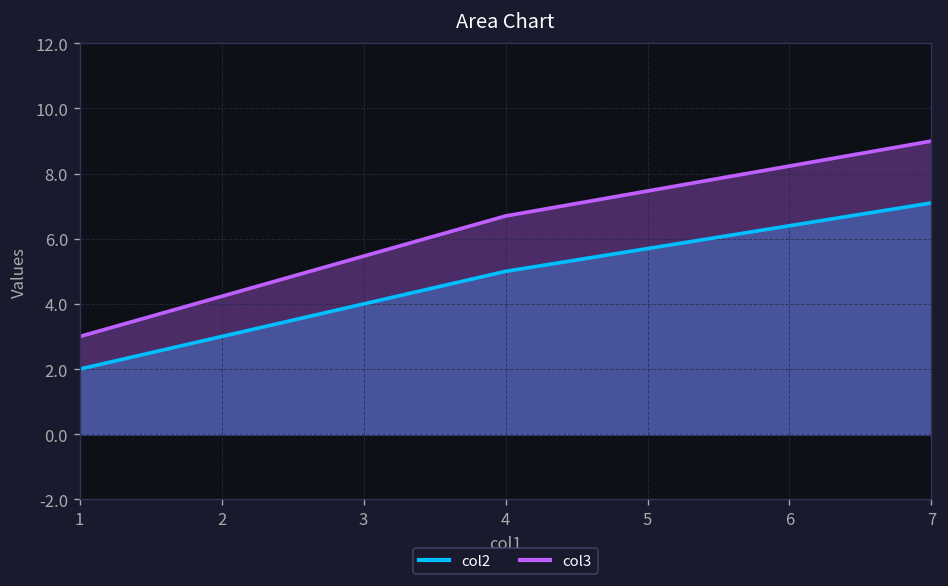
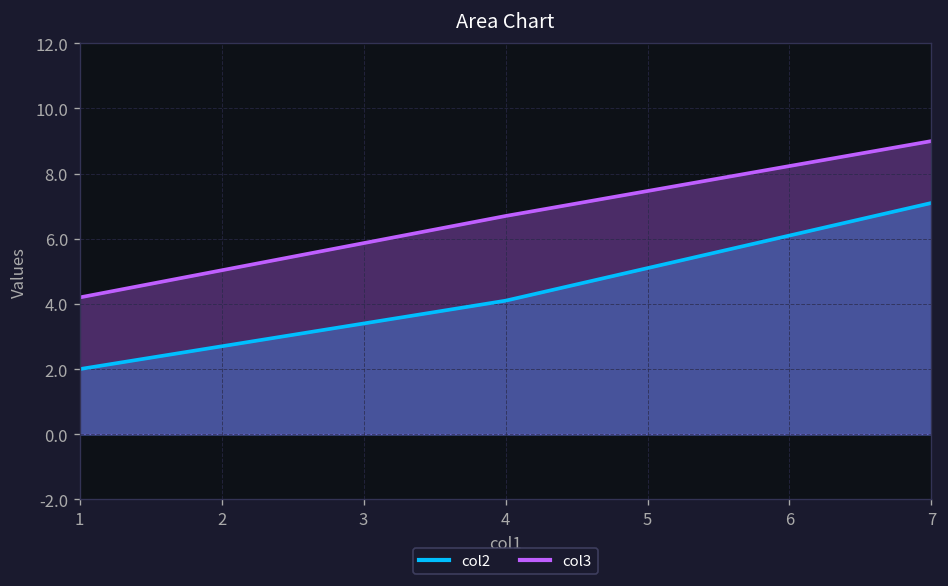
col3, 1: 3.0 -> 4.2
col2, 4: 5.0 -> 4.1
